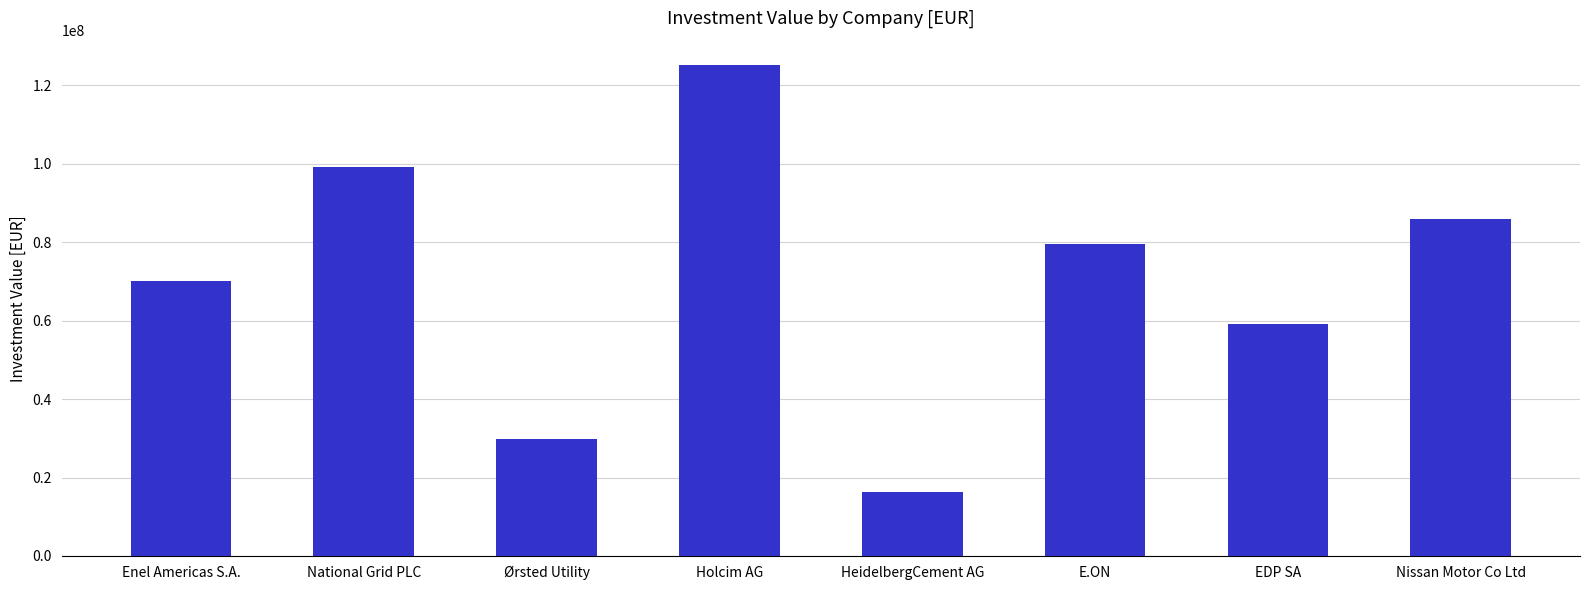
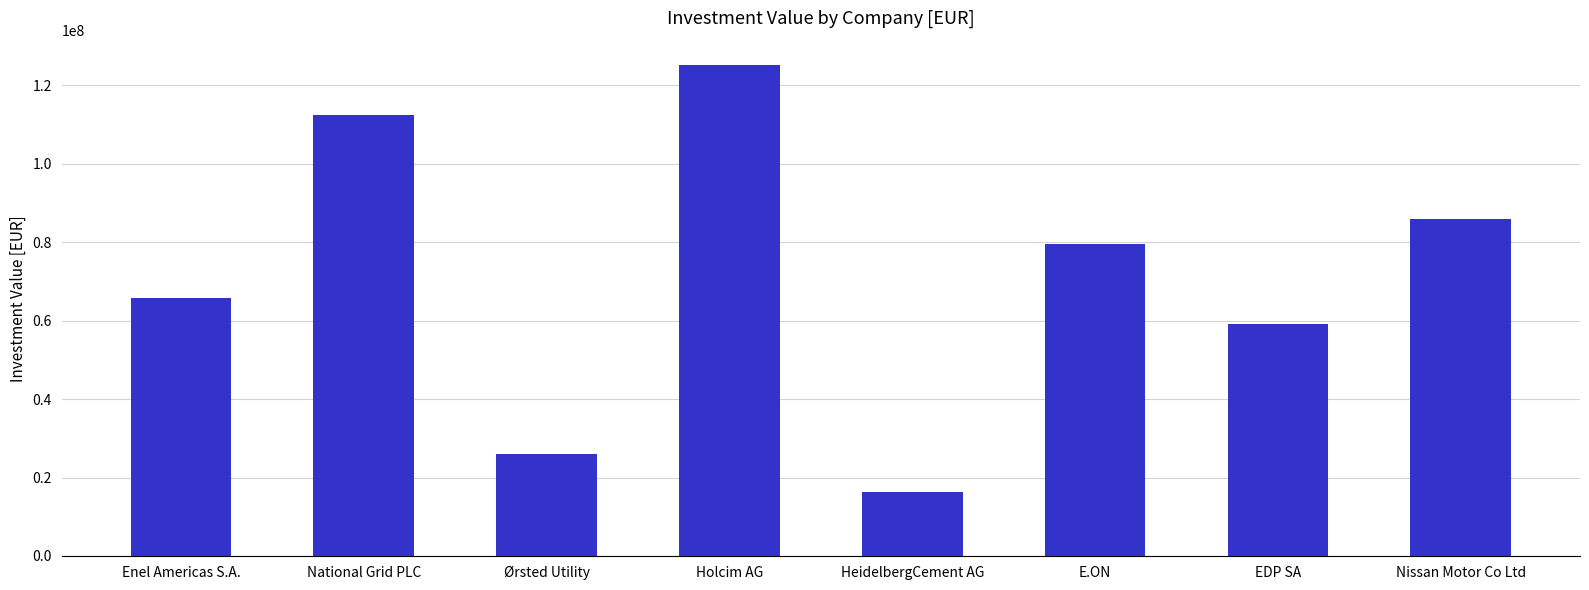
Enel Americas S.A.: 70000000 -> 66000000
National Grid PLC: 99000000 -> 112000000
Ørsted Utility: 30000000 -> 26000000
